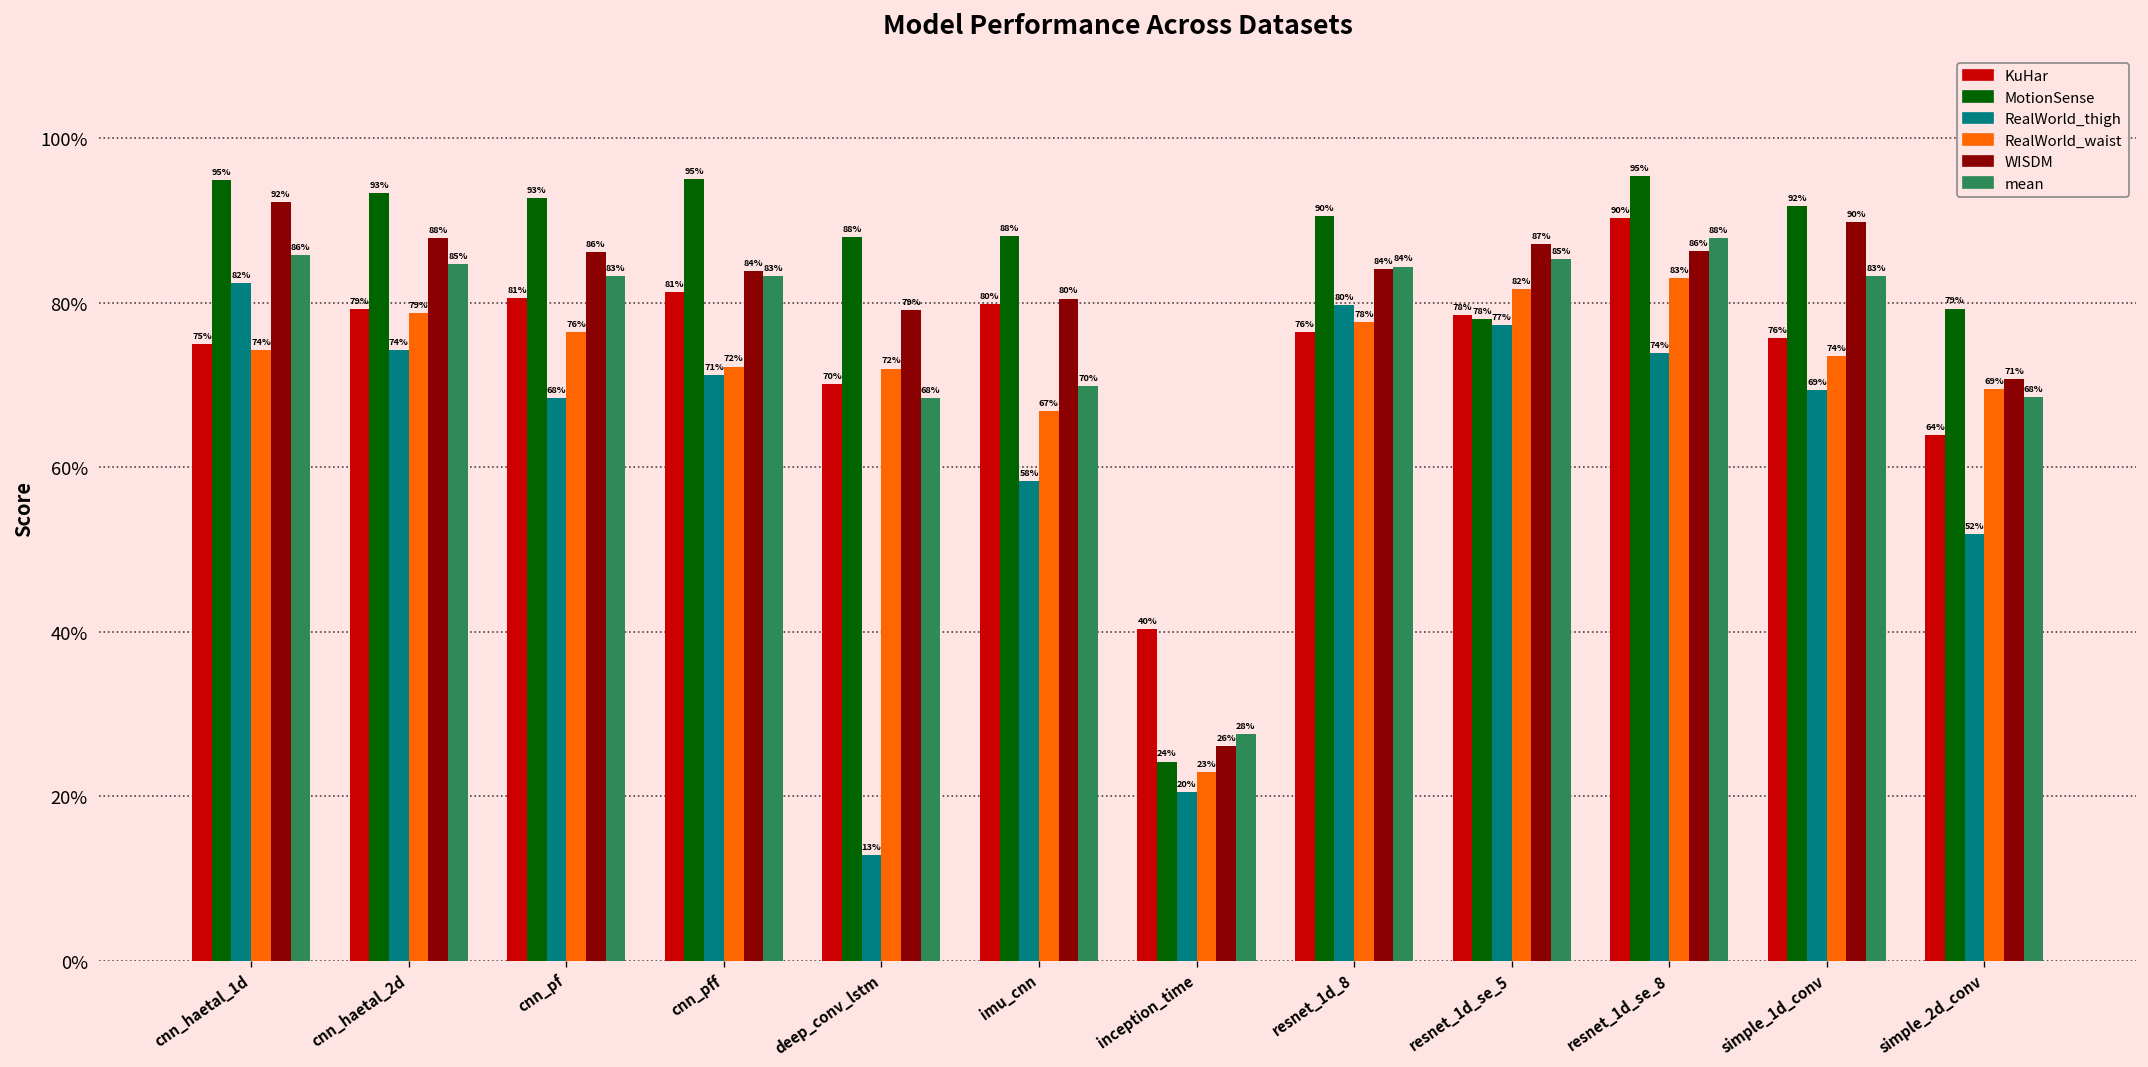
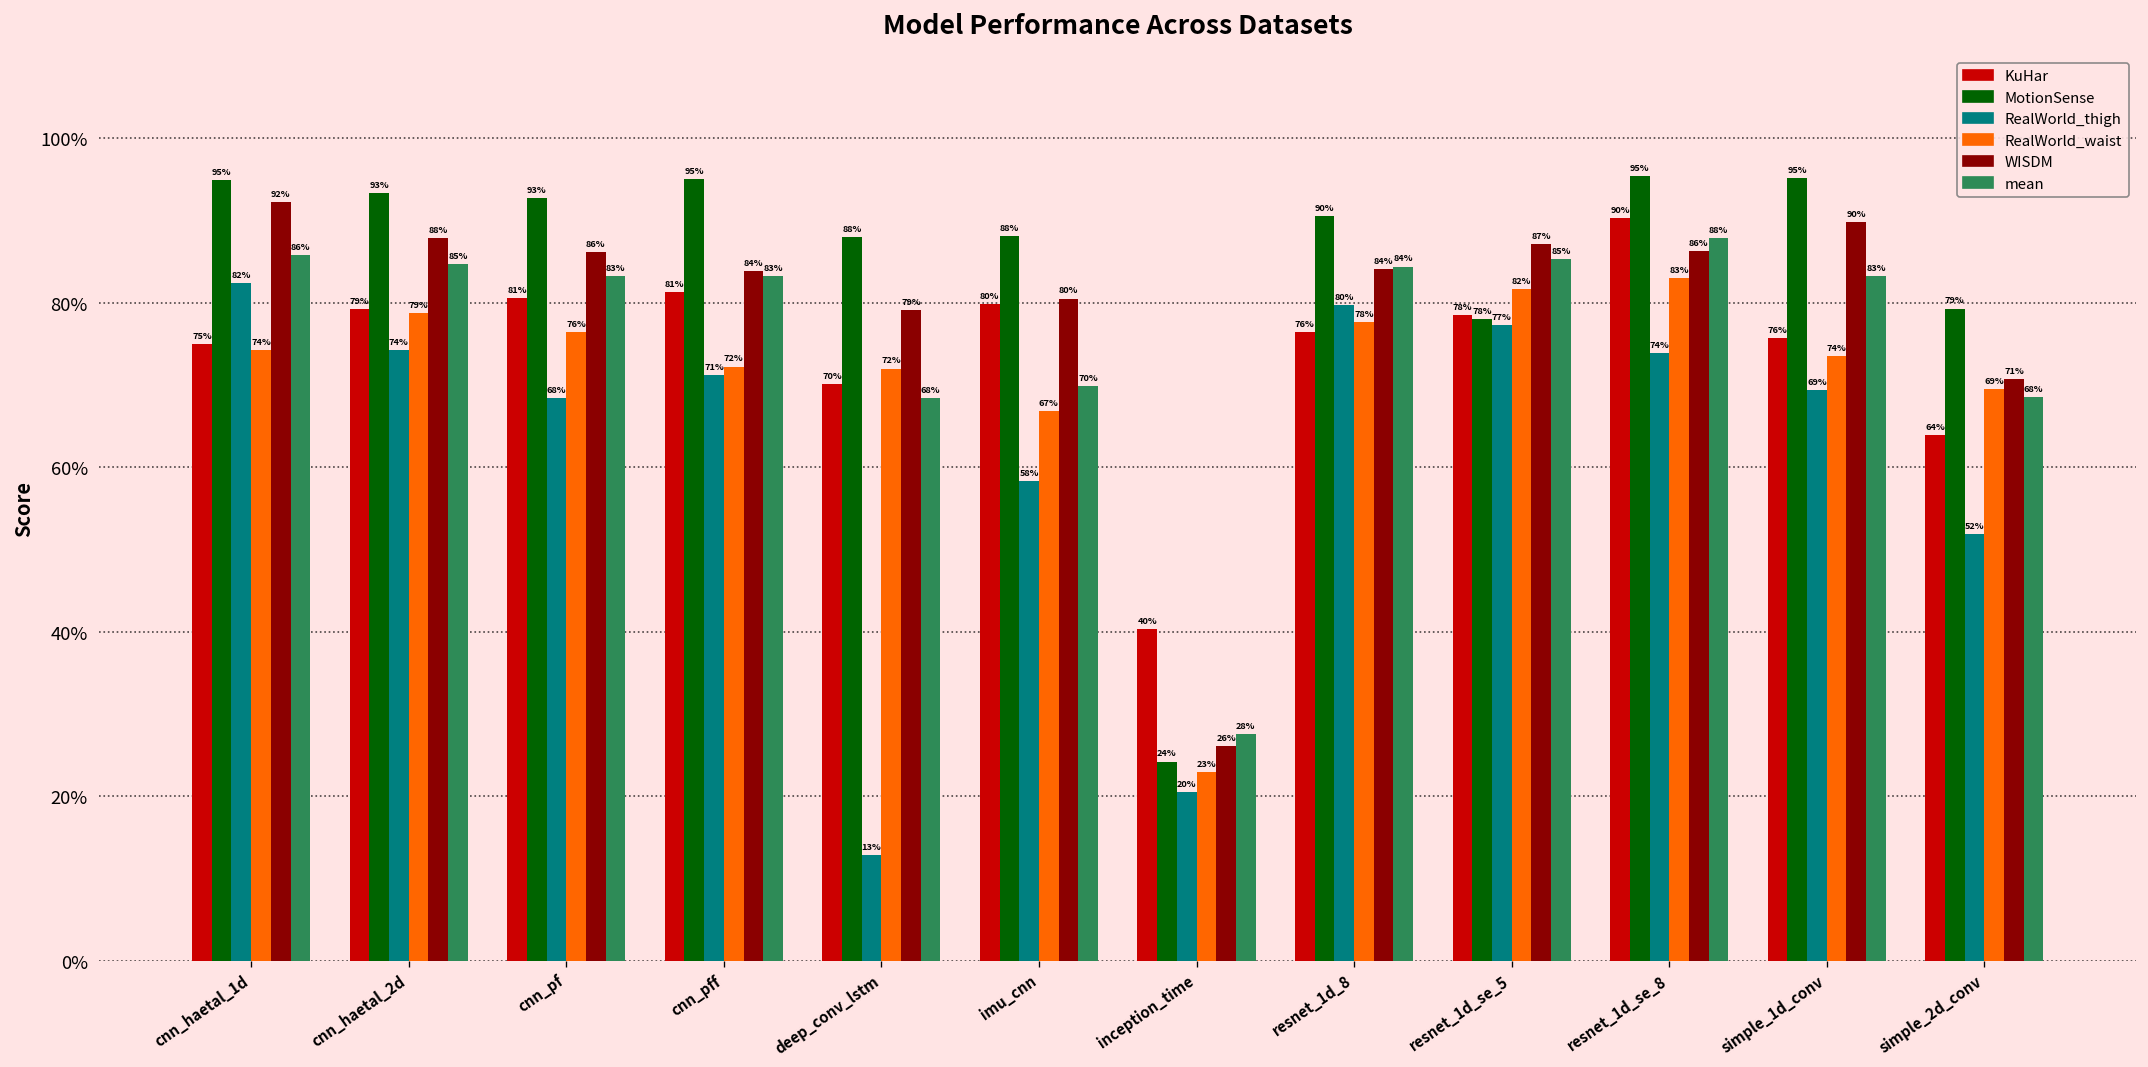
MotionSense, simple_1d_conv: 92% -> 95%
